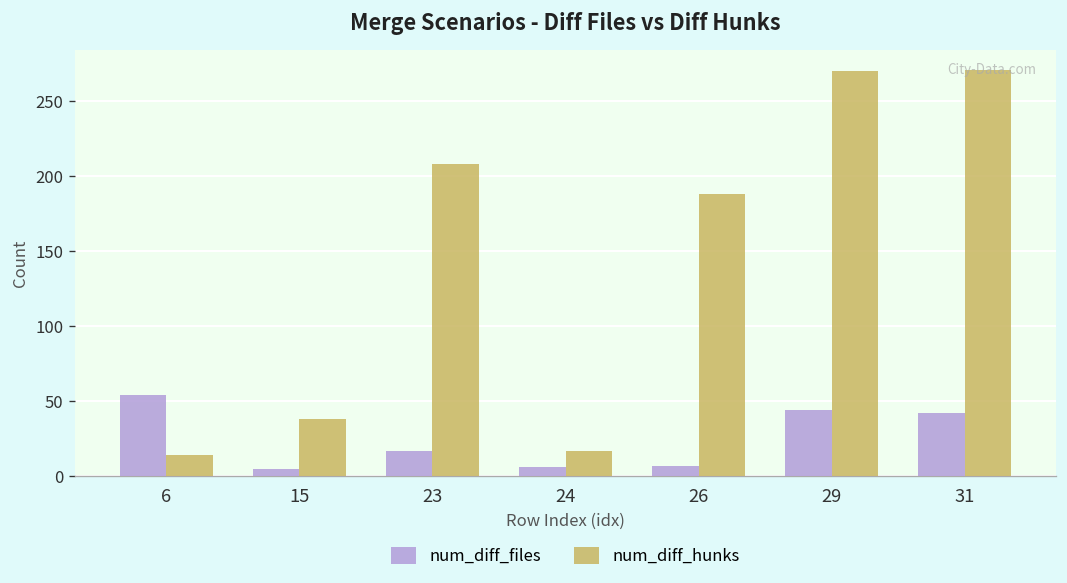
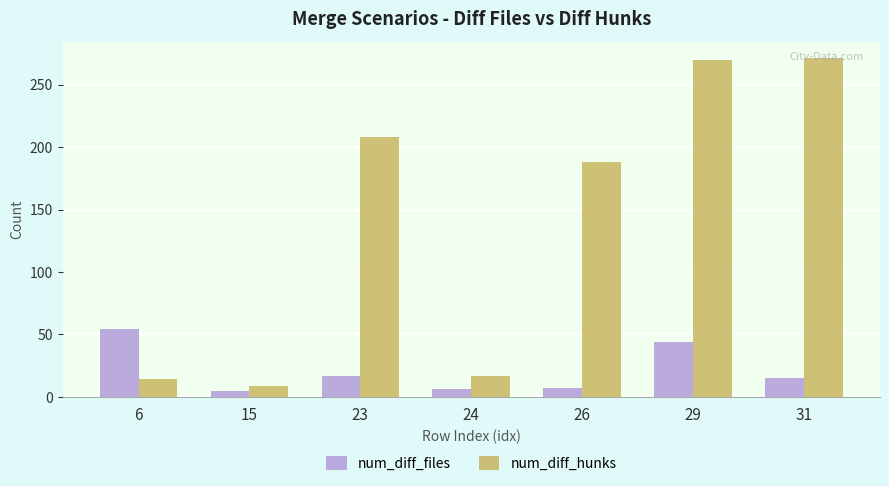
num_diff_hunks, 15: 38 -> 9
num_diff_files, 31: 42 -> 15
